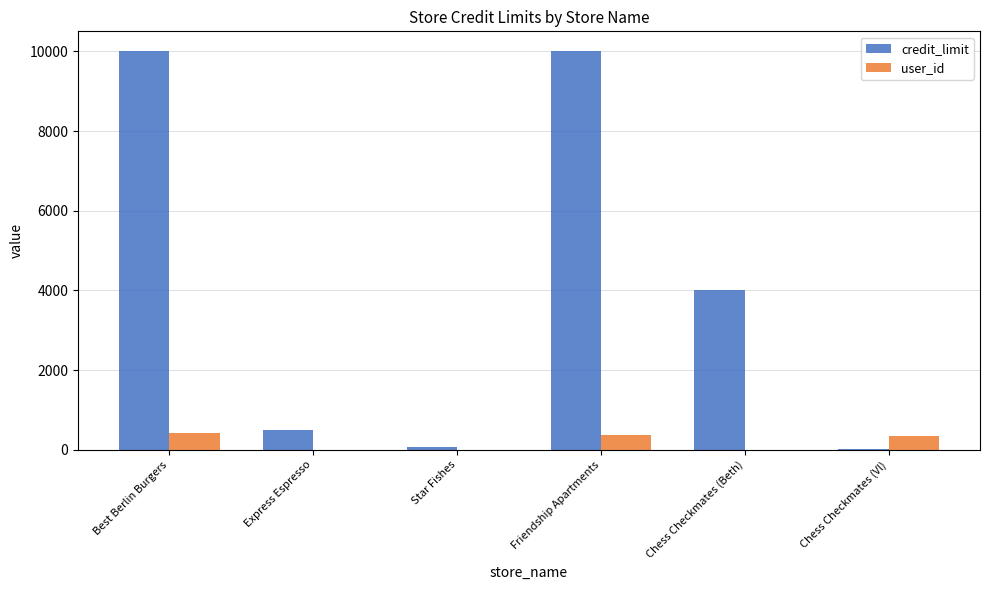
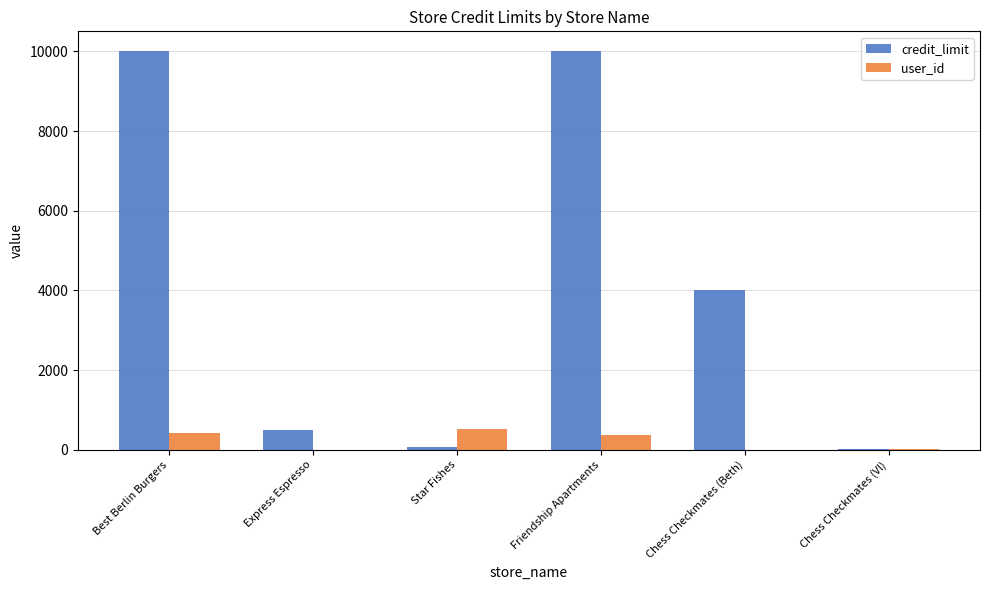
user_id, Star Fishes: 0 -> 500
user_id, Chess Checkmates (Vl): 300 -> 0
